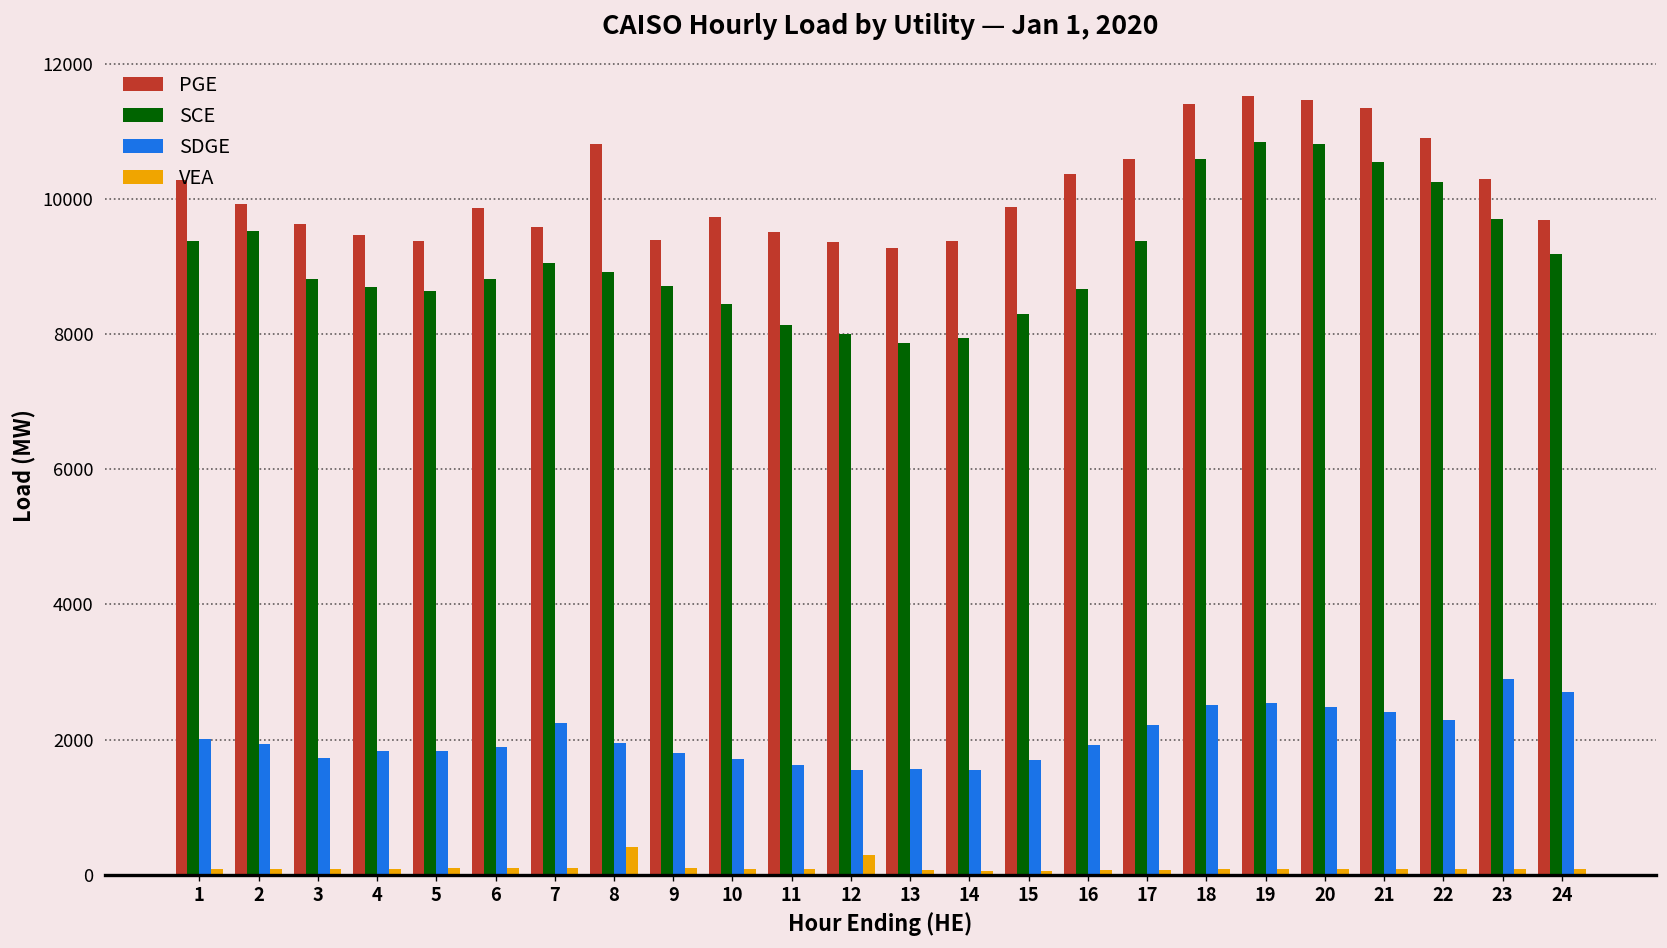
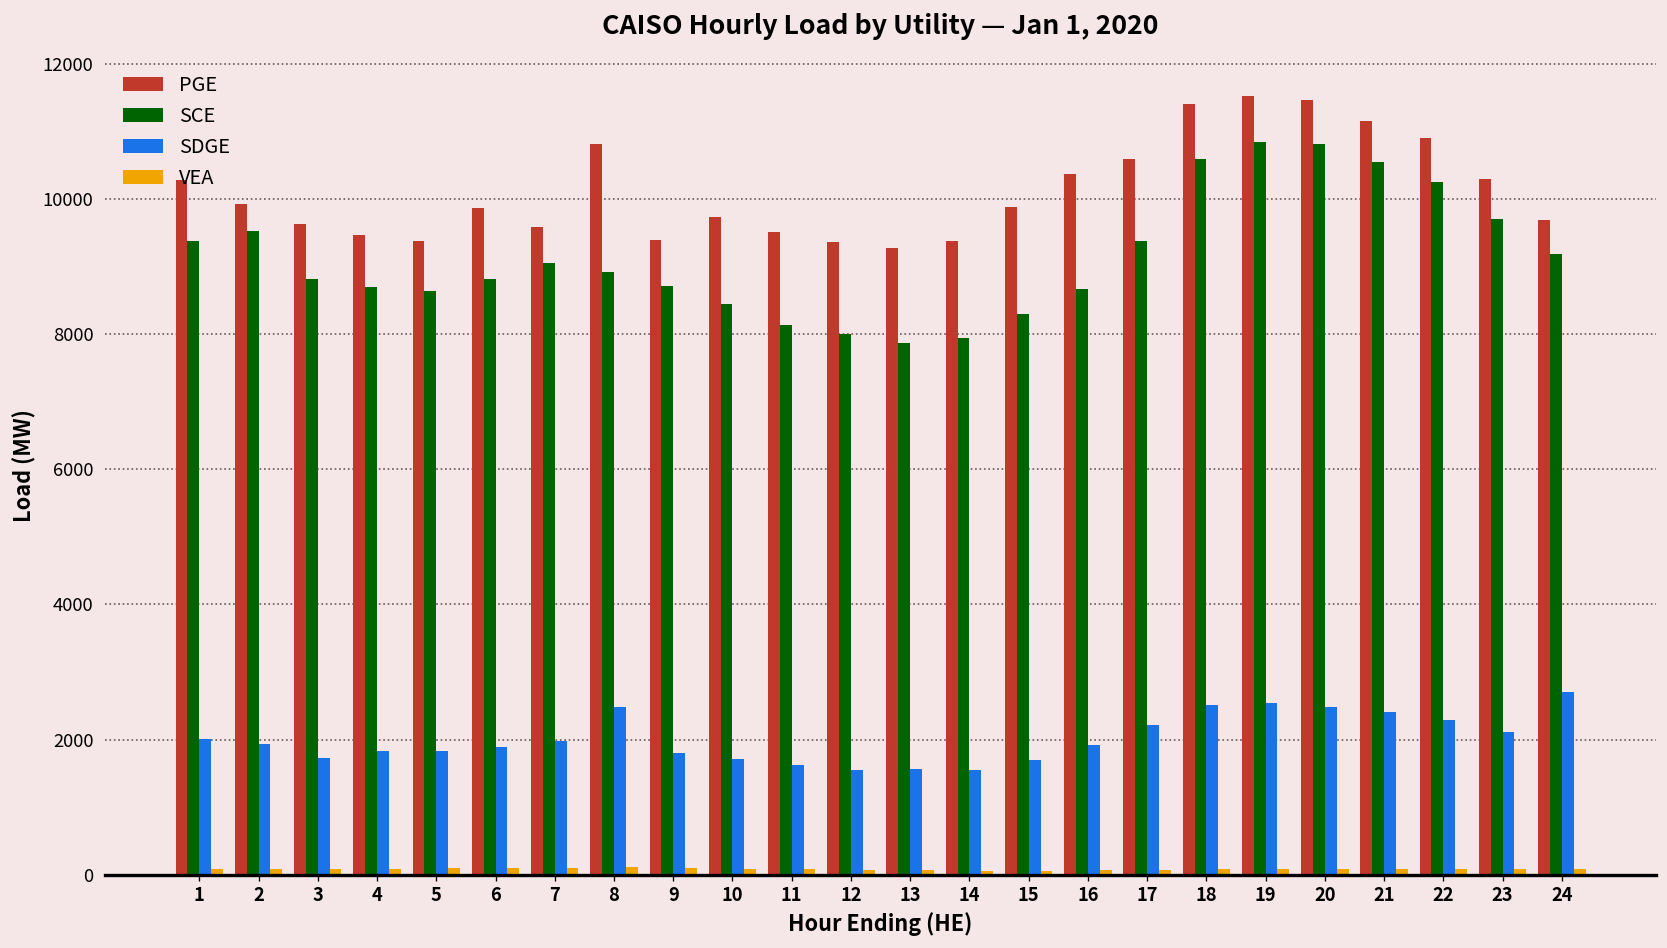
SDGE, 7: 2200 -> 2000
SDGE, 8: 2000 -> 2500
VEA, 8: 400 -> 100
VEA, 12: 300 -> 100
PGE, 21: 11400 -> 11200
SDGE, 23: 2900 -> 2100
